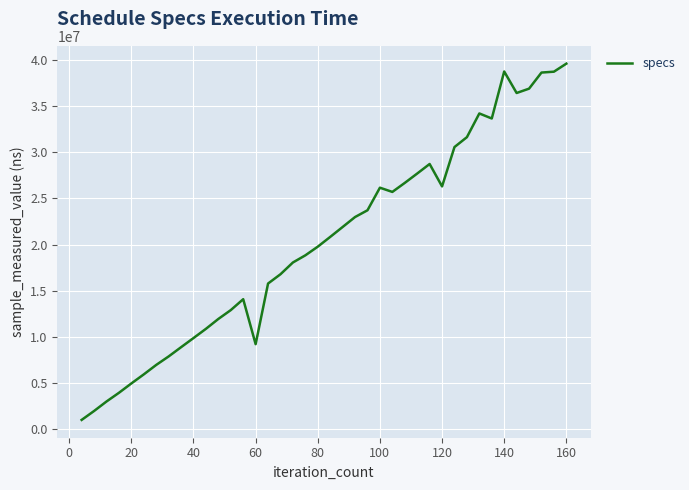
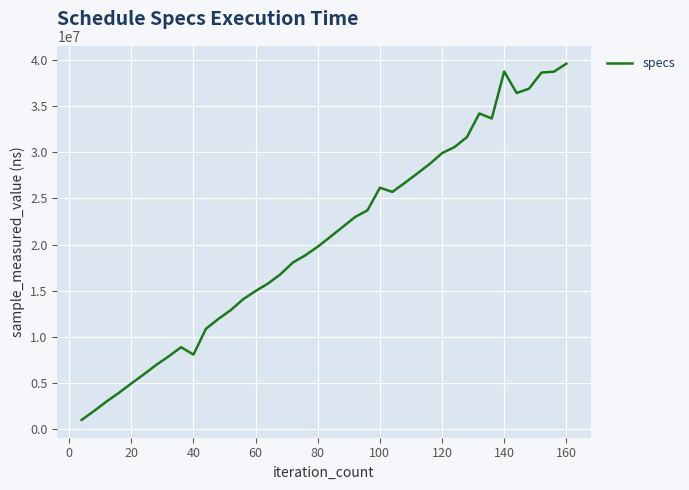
40: 10000000 -> 8000000
60: 9000000 -> 15000000
120: 26000000 -> 30000000
